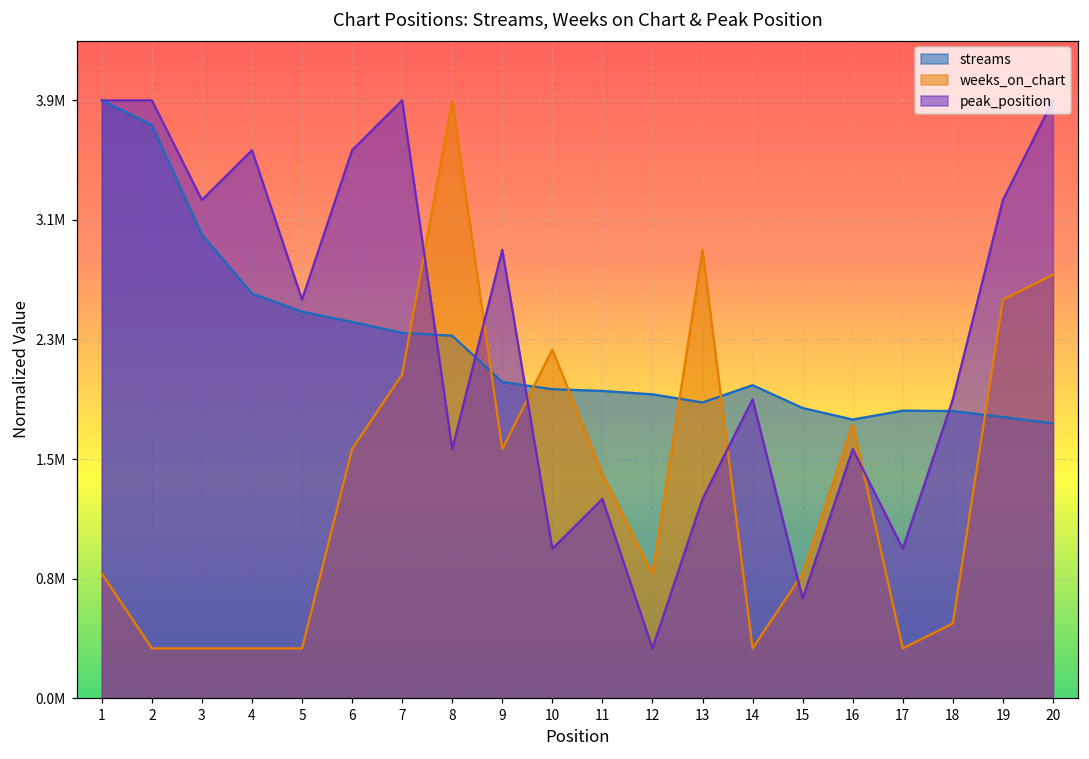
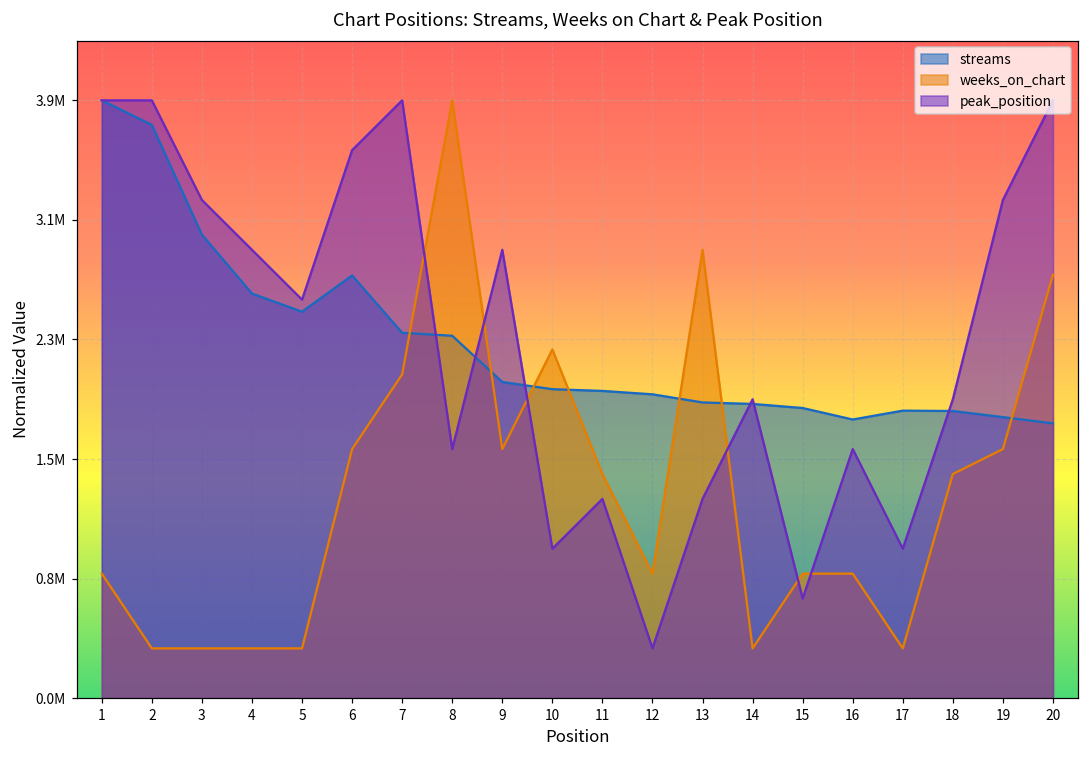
peak_position, 4: 3580000 -> 2930000
streams, 6: 2450000 -> 2760000
streams, 14: 2040000 -> 1920000
weeks_on_chart, 16: 1790000 -> 810000
weeks_on_chart, 18: 490000 -> 1460000
weeks_on_chart, 19: 2600000 -> 1630000
